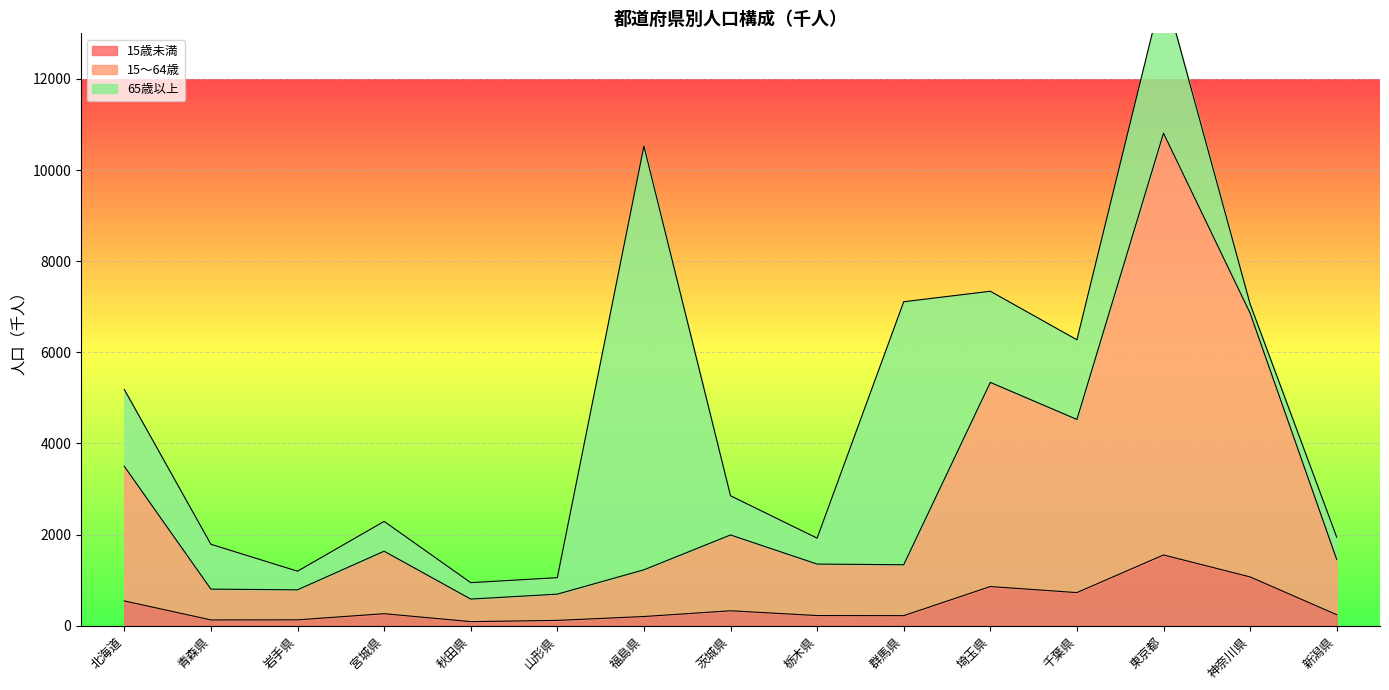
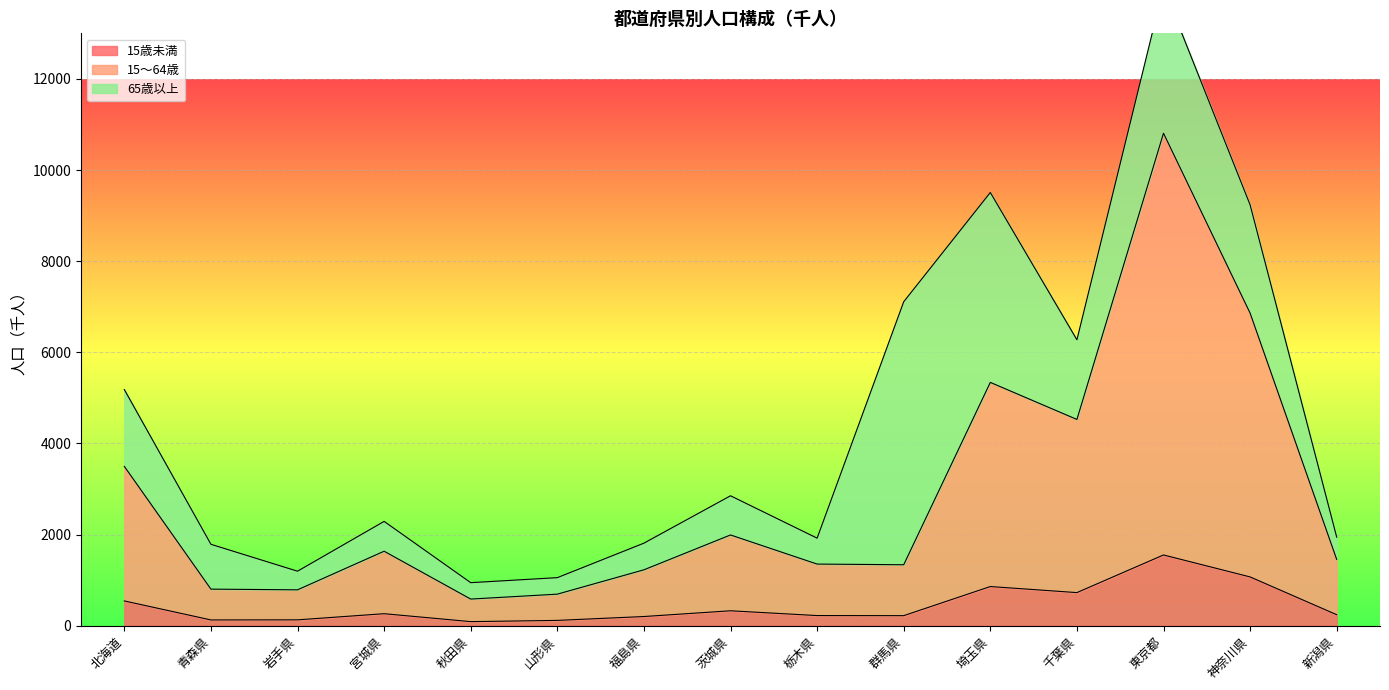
65歳以上, 福島県: 9300 -> 600
65歳以上, 埼玉県: 2000 -> 4200
65歳以上, 神奈川県: 200 -> 2400
